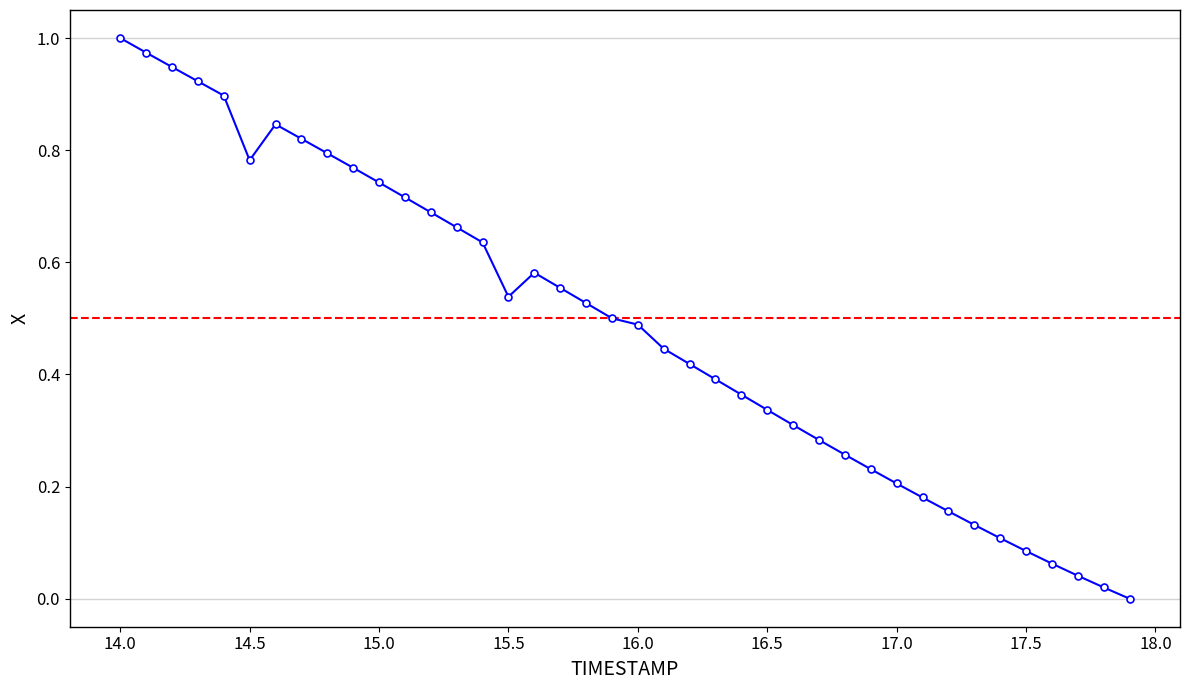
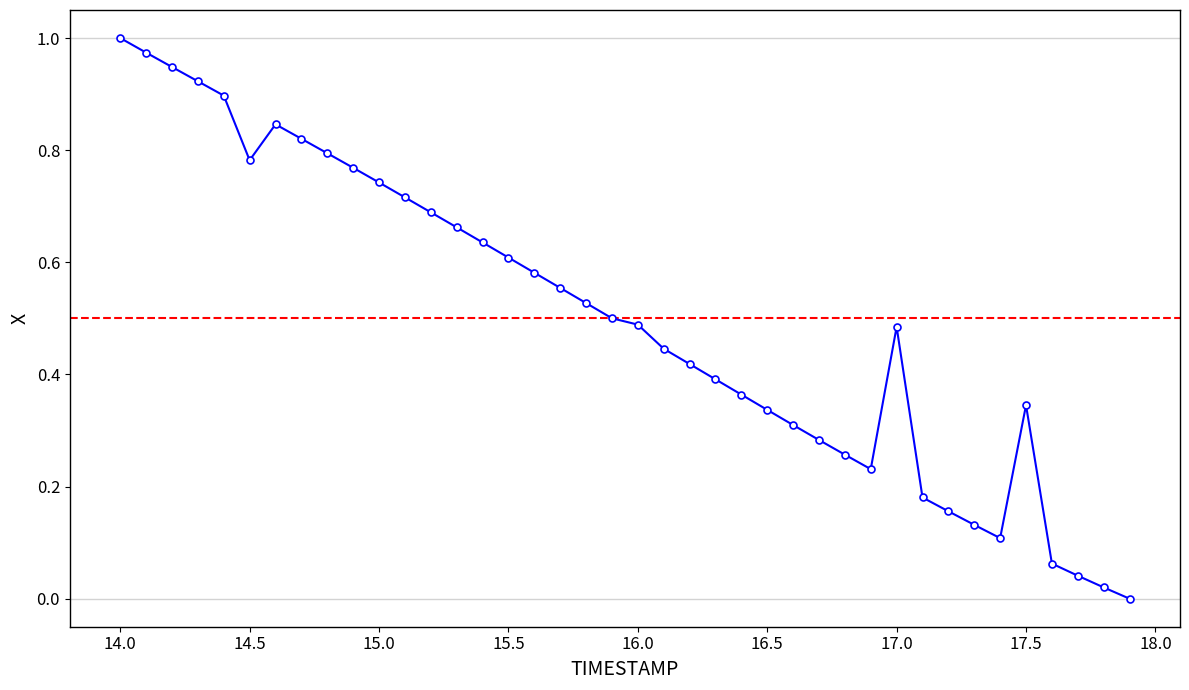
15.5: 0.54 -> 0.61
17.0: 0.21 -> 0.48
17.5: 0.08 -> 0.35
